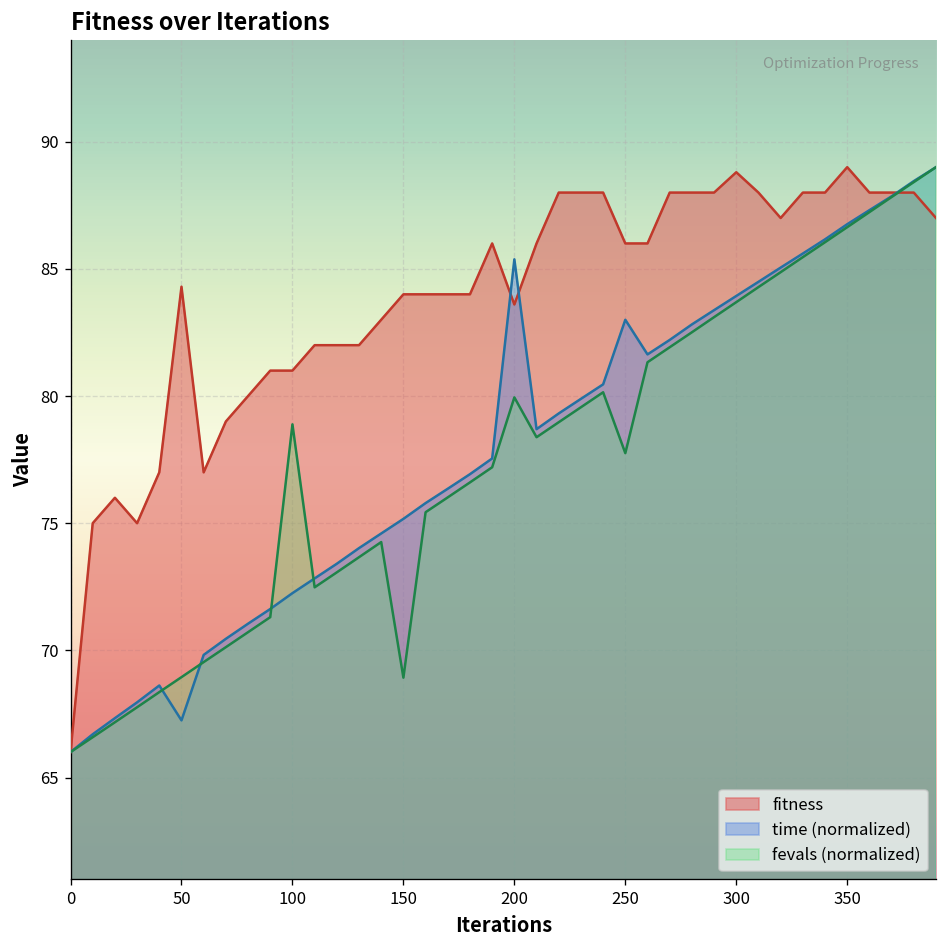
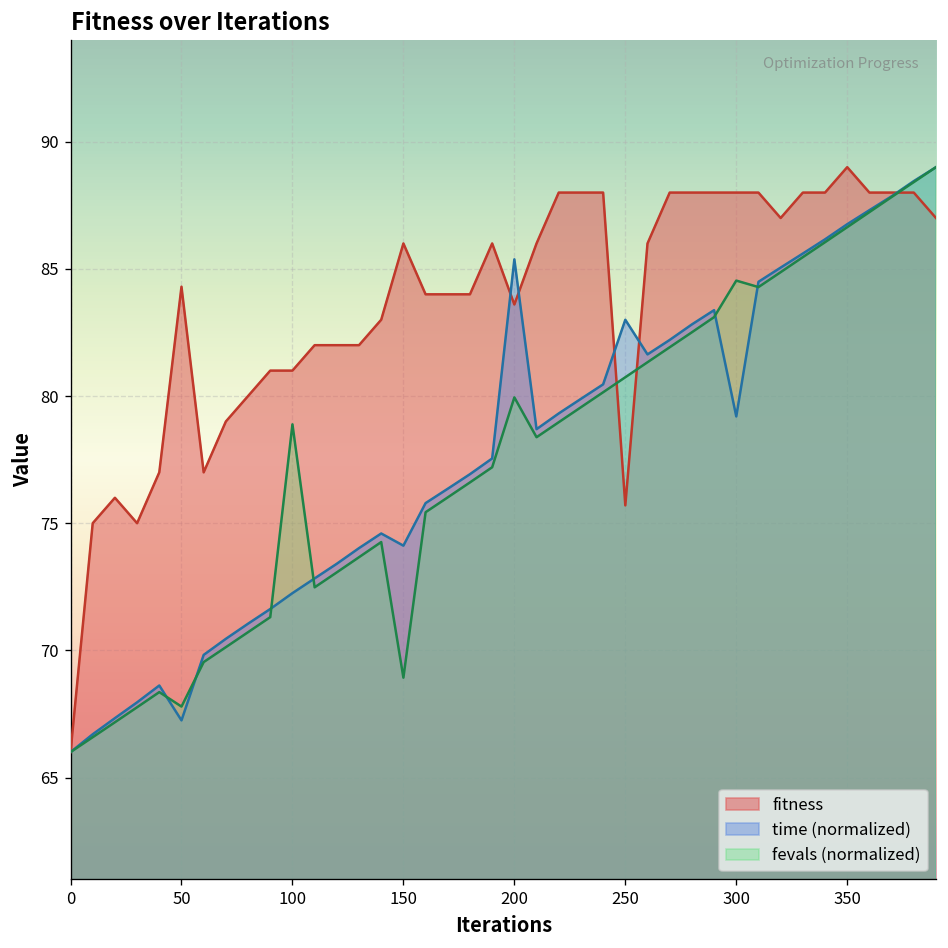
fevals (normalized), 50: 68.9 -> 67.8
fitness, 150: 84 -> 86
time (normalized), 150: 75.2 -> 74.1
fitness, 250: 86.0 -> 75.7
fevals (normalized), 250: 77.8 -> 80.7
fitness, 300: 88.8 -> 88.0
time (normalized), 300: 83.9 -> 79.2
fevals (normalized), 300: 83.7 -> 84.5
